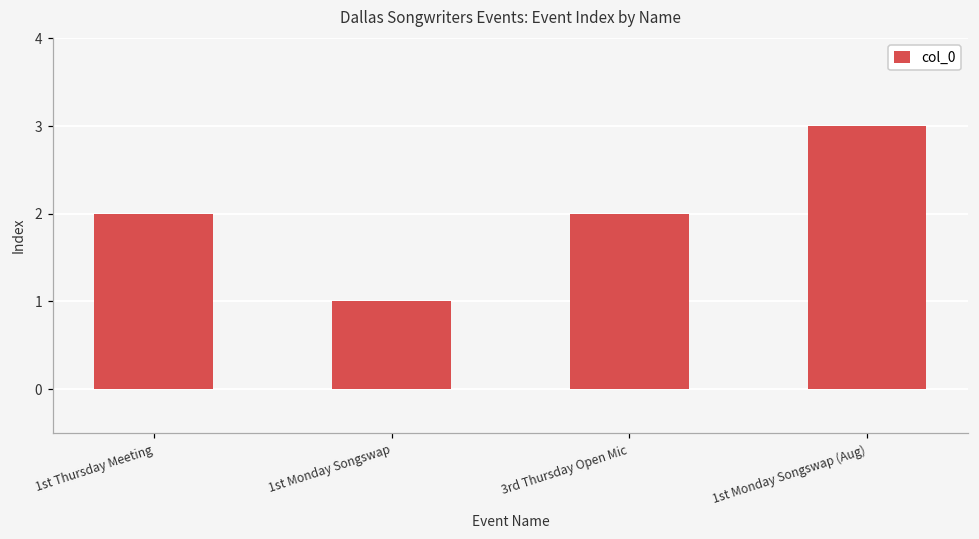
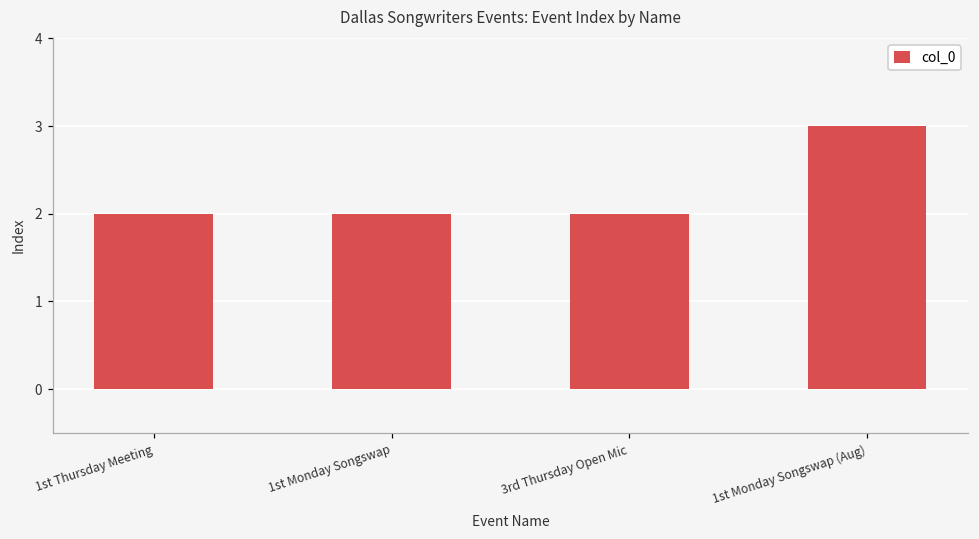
1st Monday Songswap: 1 -> 2
